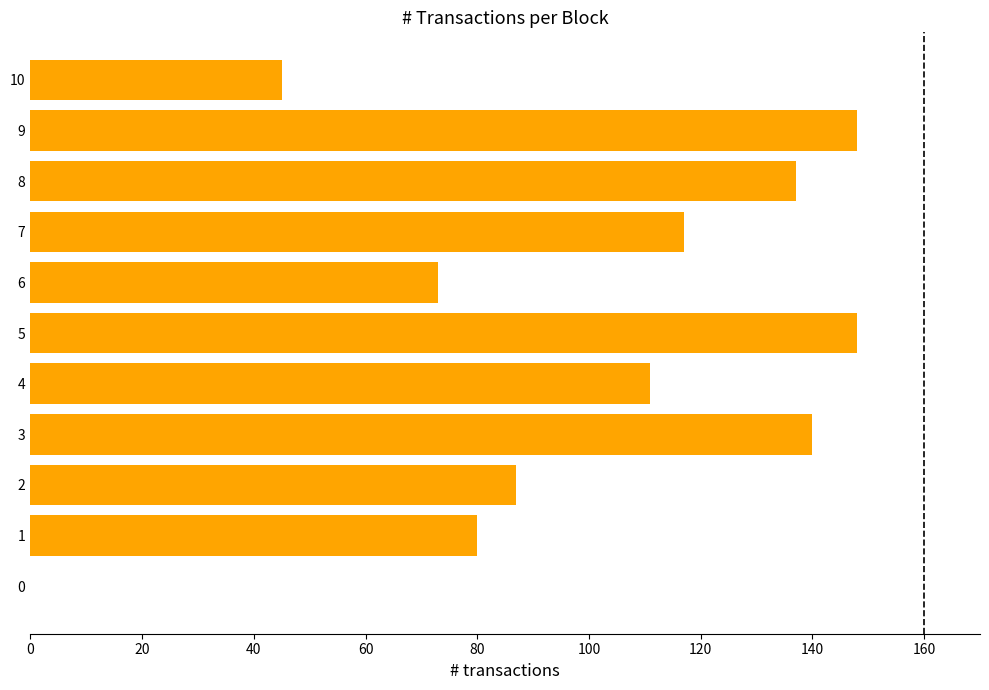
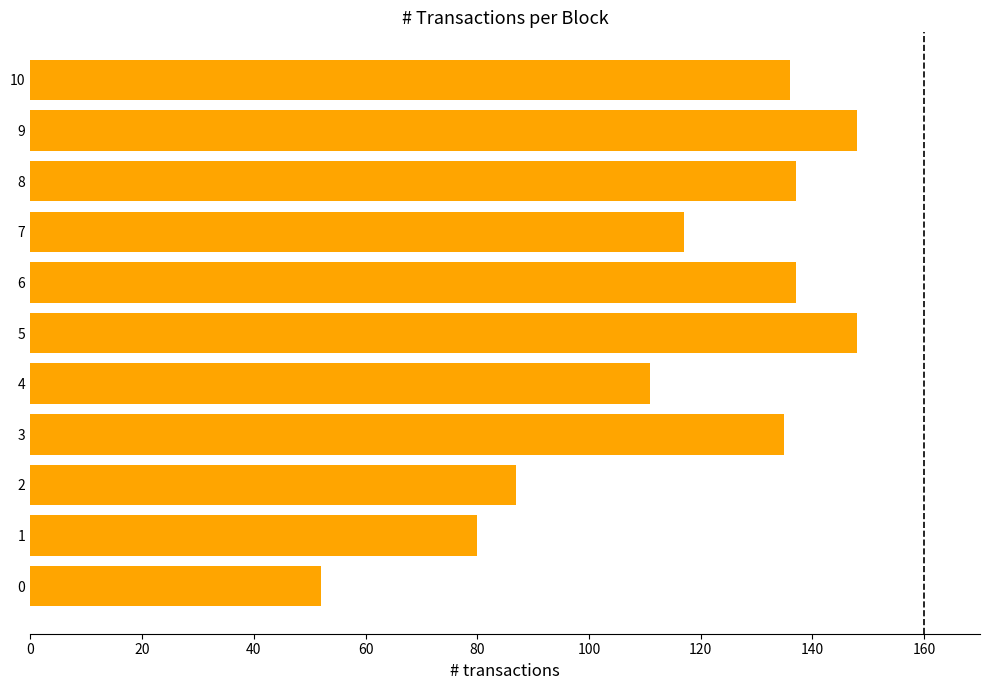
10: 45 -> 136
6: 73 -> 137
3: 140 -> 135
0: 0 -> 52
